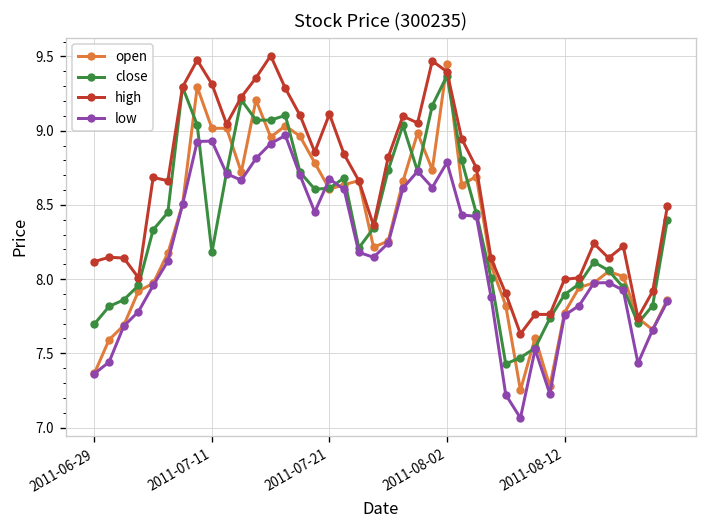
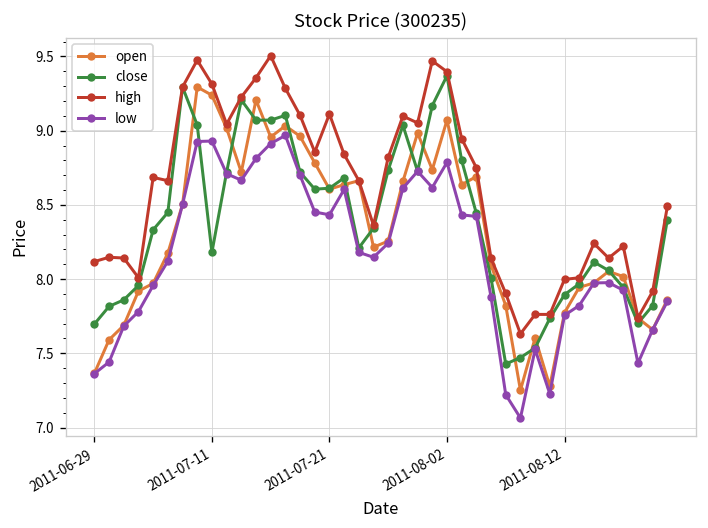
open, 2011-07-11: 9.02 -> 9.24
low, 2011-07-21: 8.68 -> 8.43
open, 2011-08-02: 9.45 -> 9.07
